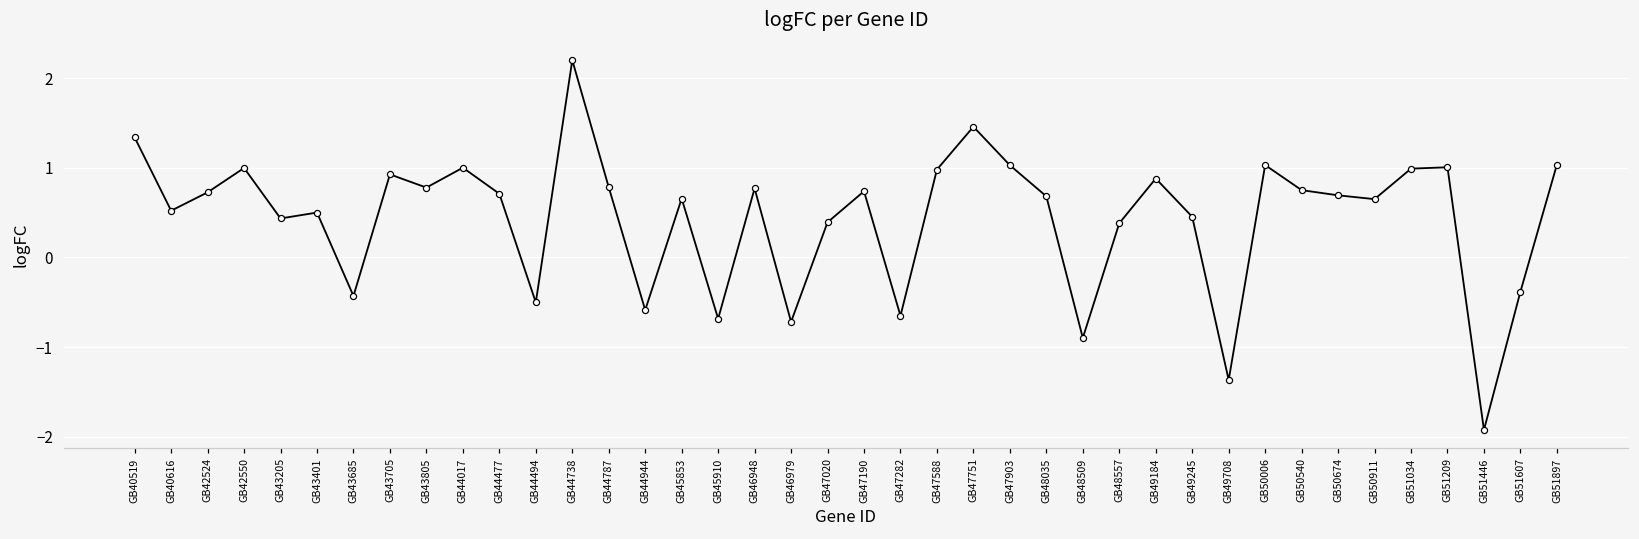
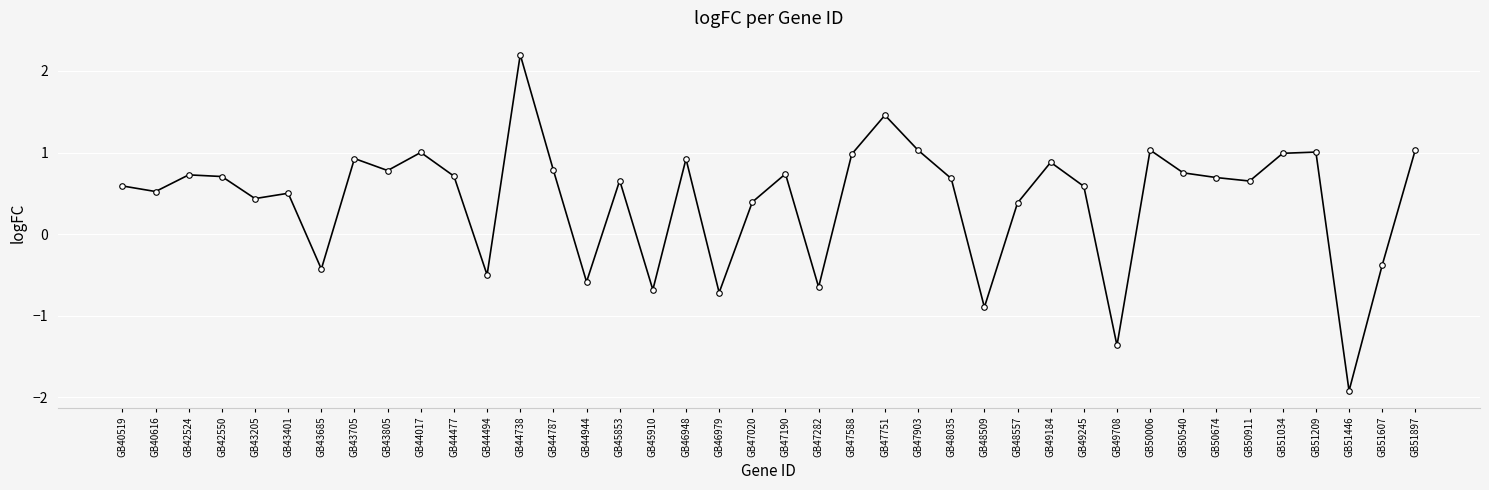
GB40519: 1.3 -> 0.6
GB42550: 1.0 -> 0.7
GB46948: 0.8 -> 0.9
GB49245: 0.5 -> 0.6
